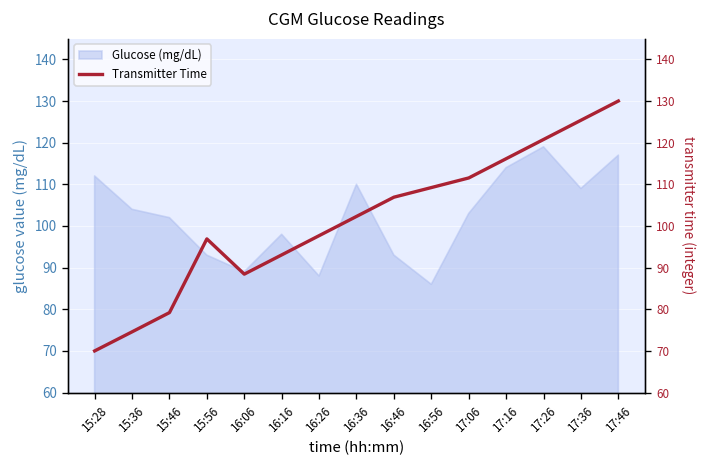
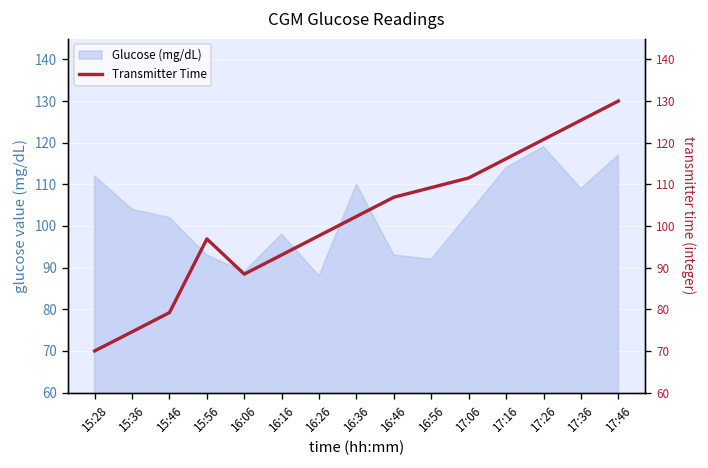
Glucose (mg/dL), 16:56: 86 -> 92
